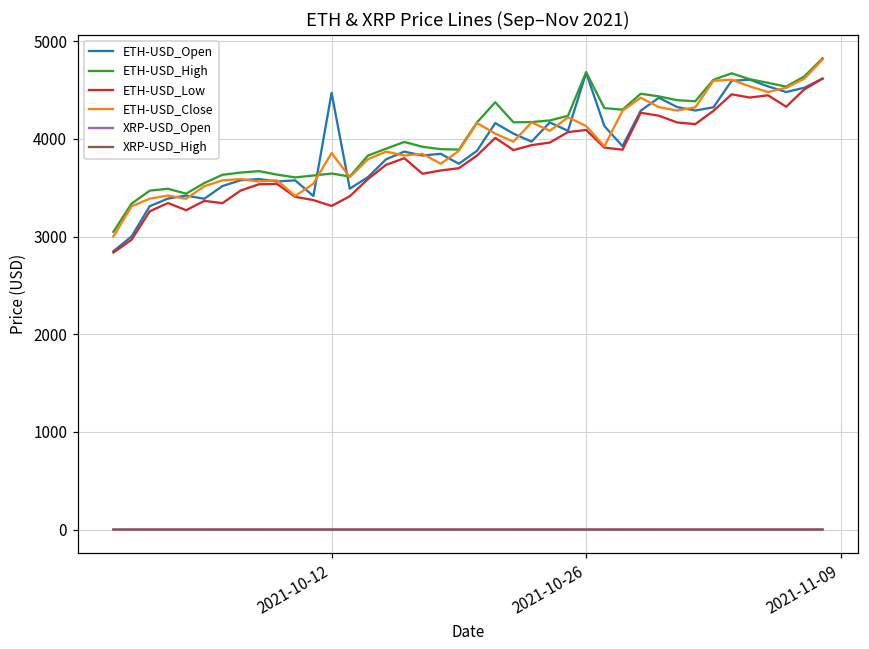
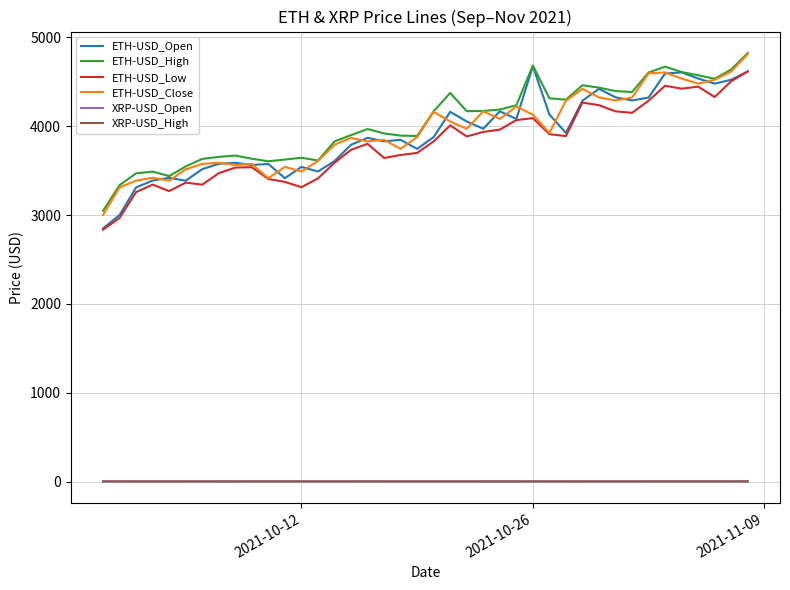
ETH-USD_Open, 2021-10-12: 4500 -> 3500
ETH-USD_Close, 2021-10-12: 3900 -> 3500
